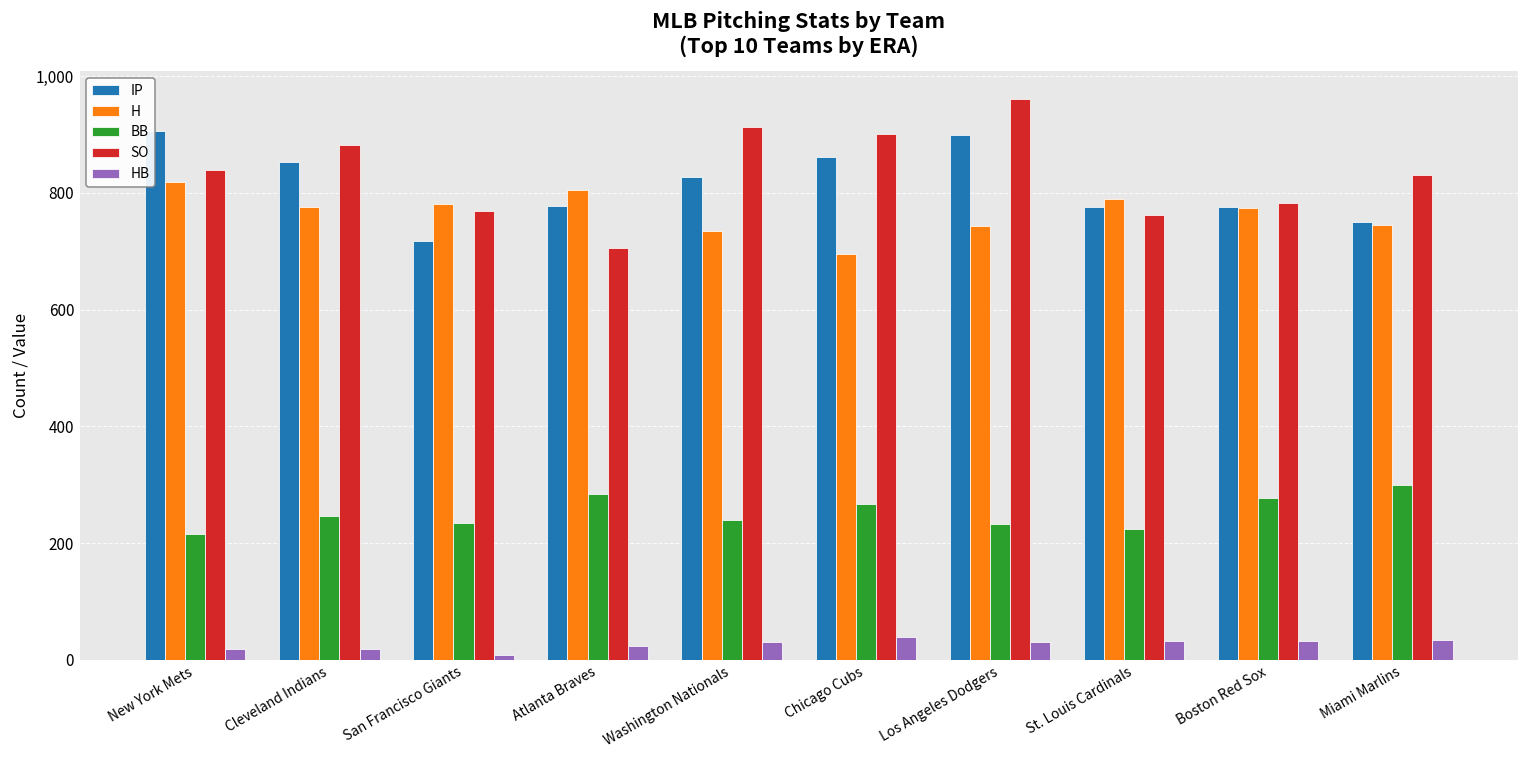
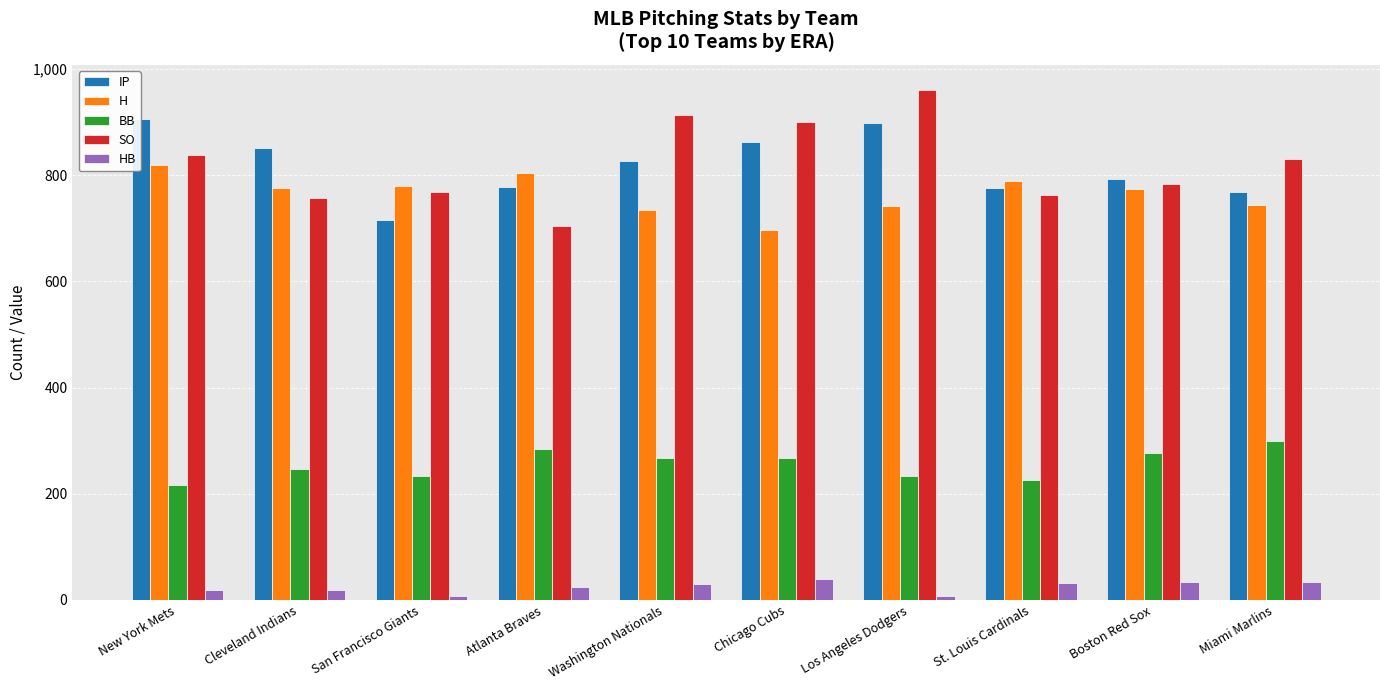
SO, Cleveland Indians: 880 -> 760
BB, Washington Nationals: 240 -> 270
HB, Los Angeles Dodgers: 30 -> 10
IP, Boston Red Sox: 780 -> 790
IP, Miami Marlins: 750 -> 770
